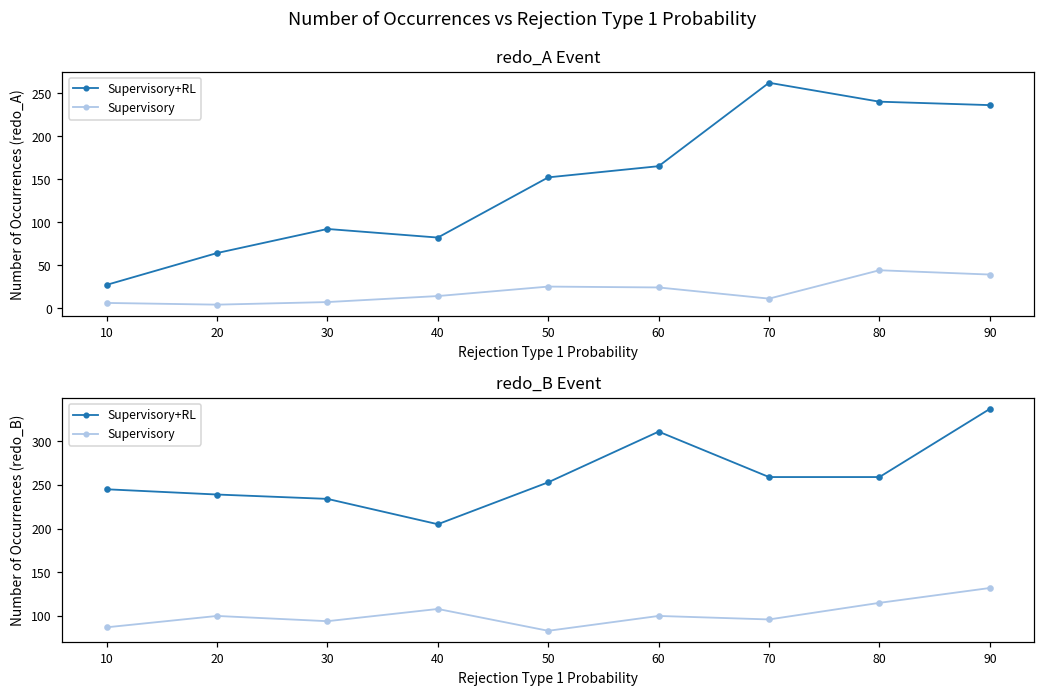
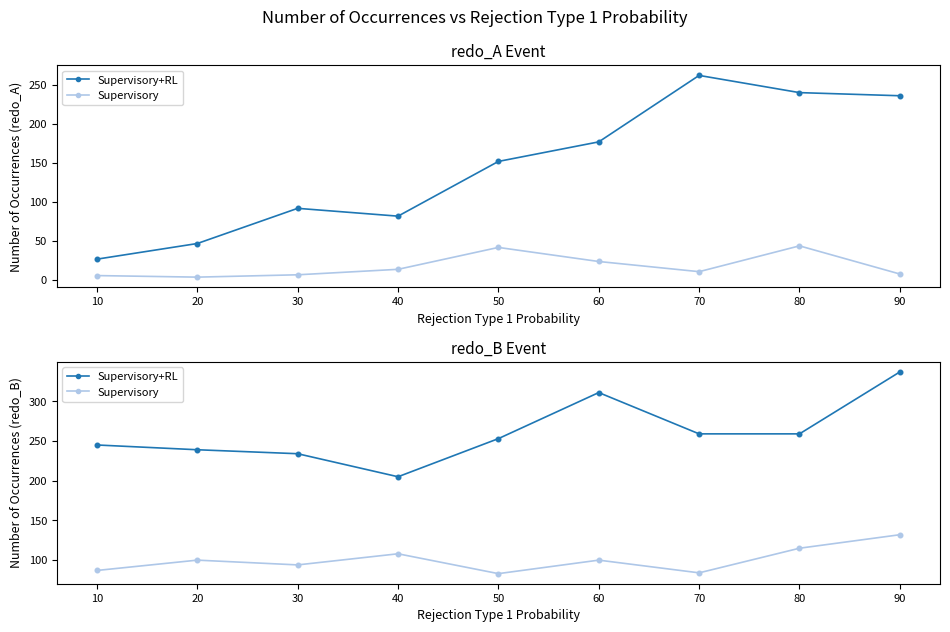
redo_A Event, Supervisory+RL, 20: 60 -> 50
redo_A Event, Supervisory, 50: 30 -> 40
redo_A Event, Supervisory+RL, 60: 170 -> 180
redo_A Event, Supervisory, 90: 40 -> 10
redo_B Event, Supervisory, 70: 100 -> 80
